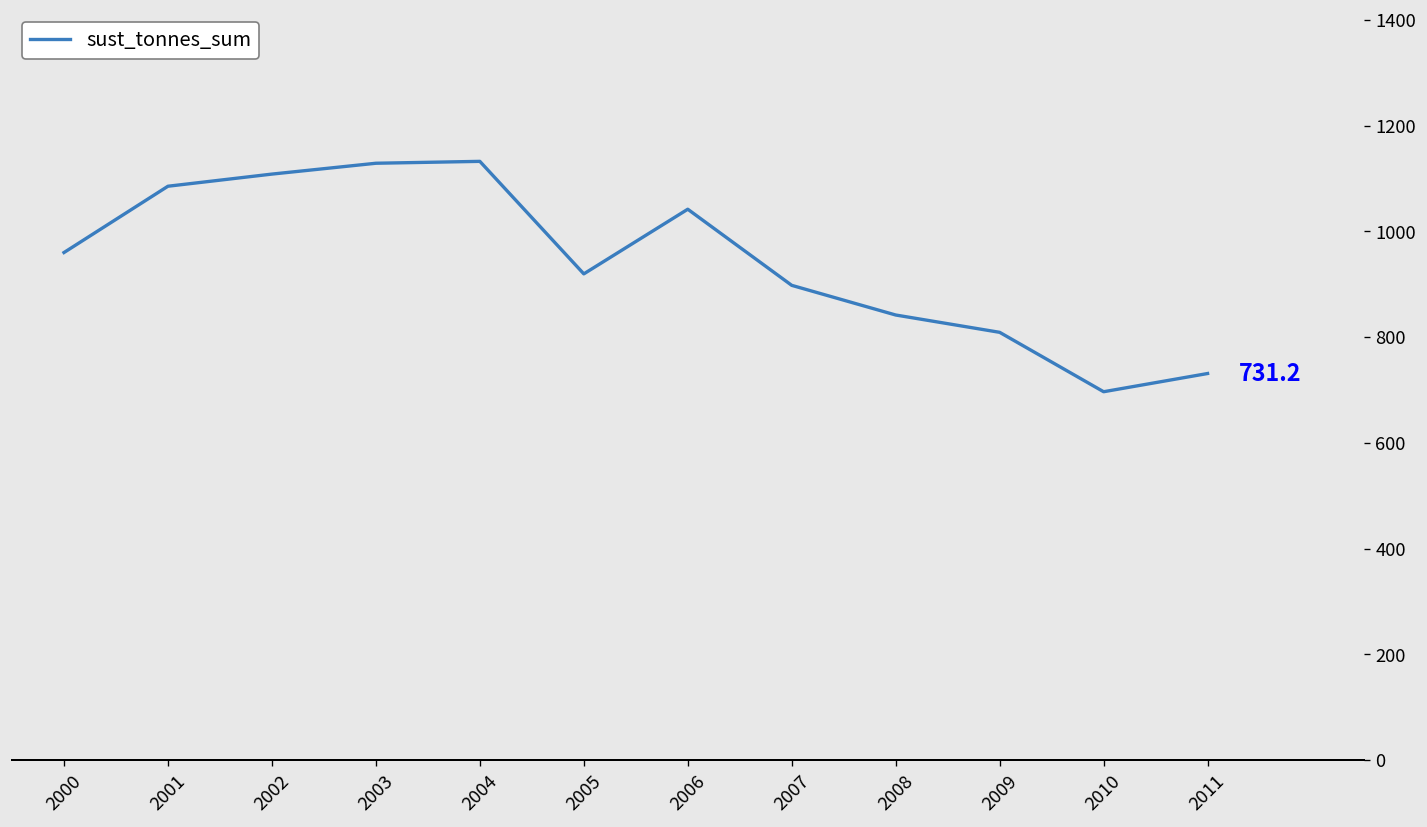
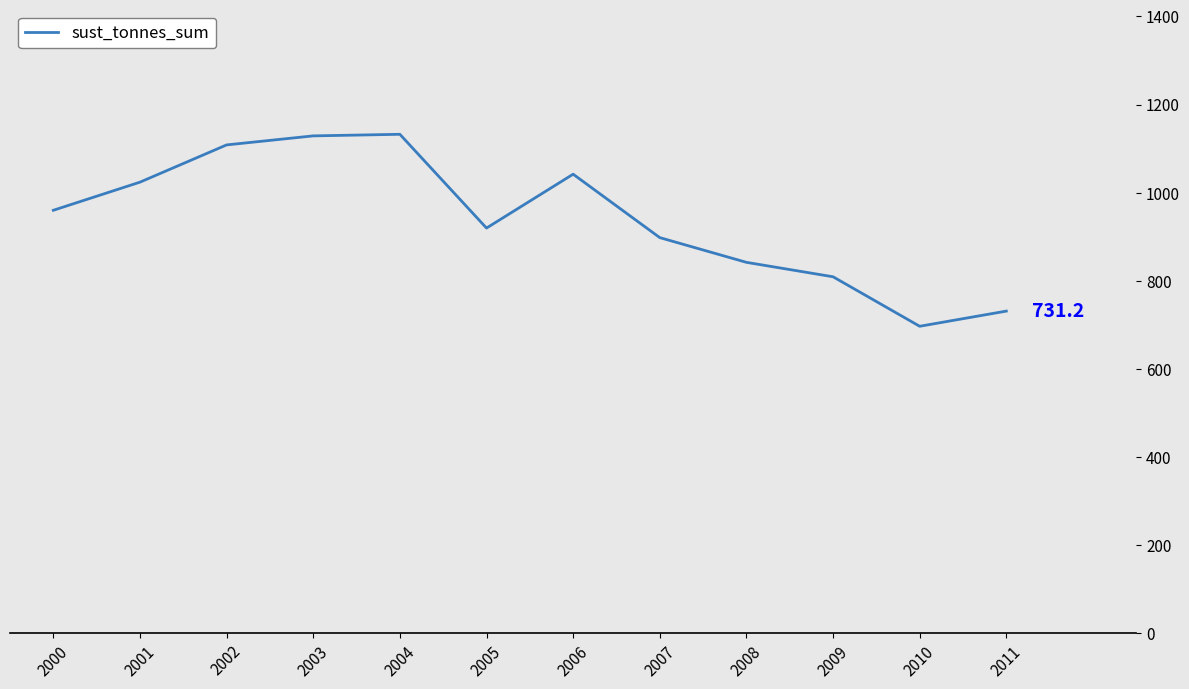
2001: 1090 -> 1020
